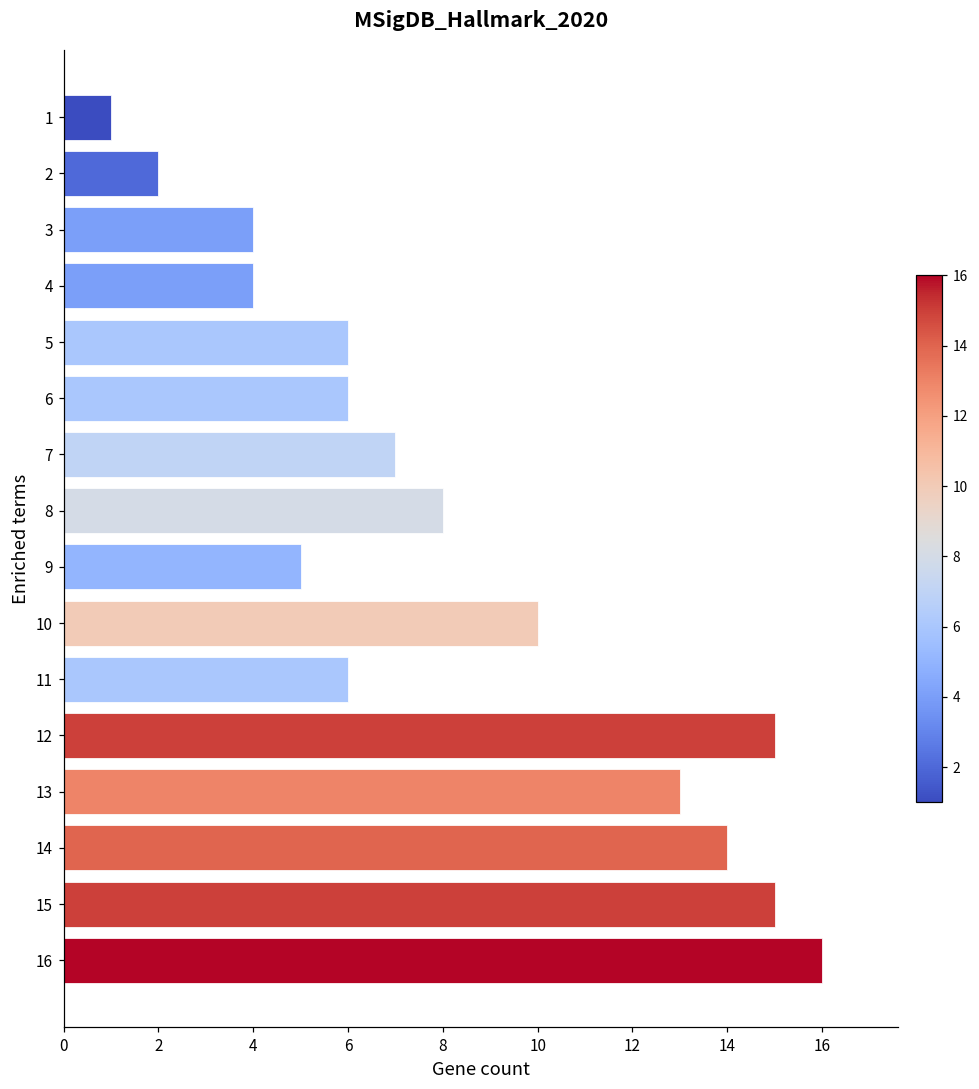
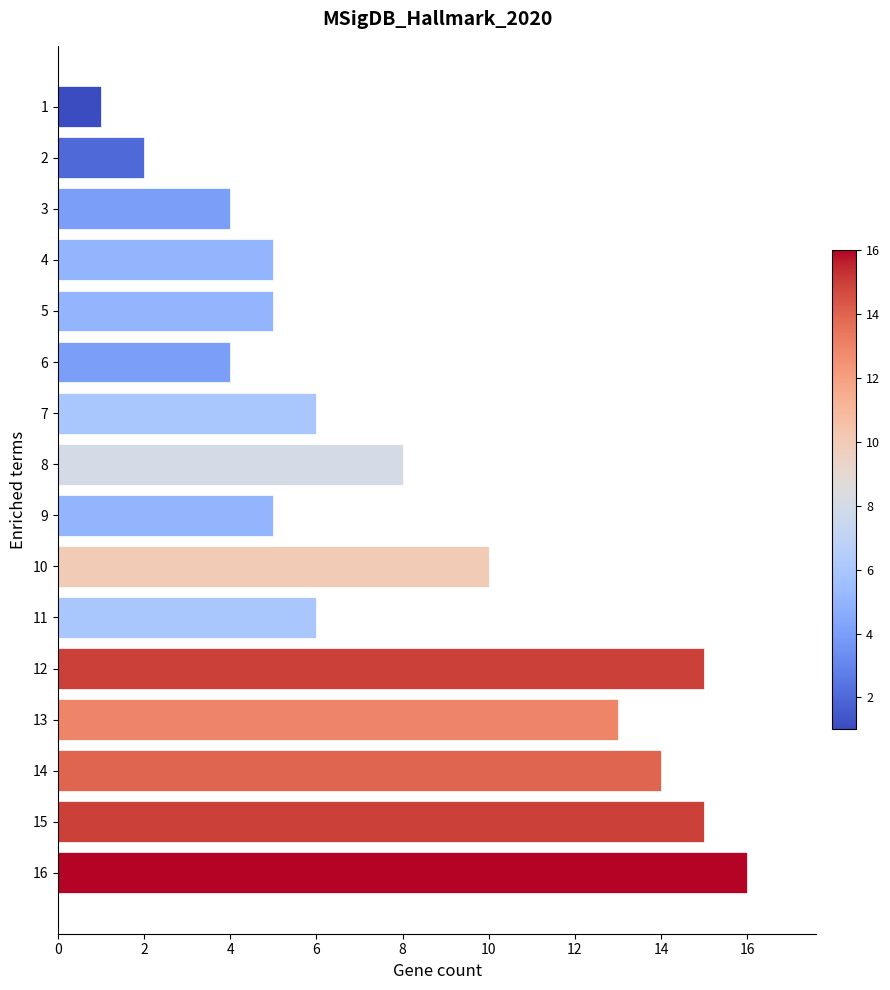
4: 4 -> 5
5: 6 -> 5
6: 6 -> 4
7: 7 -> 6
